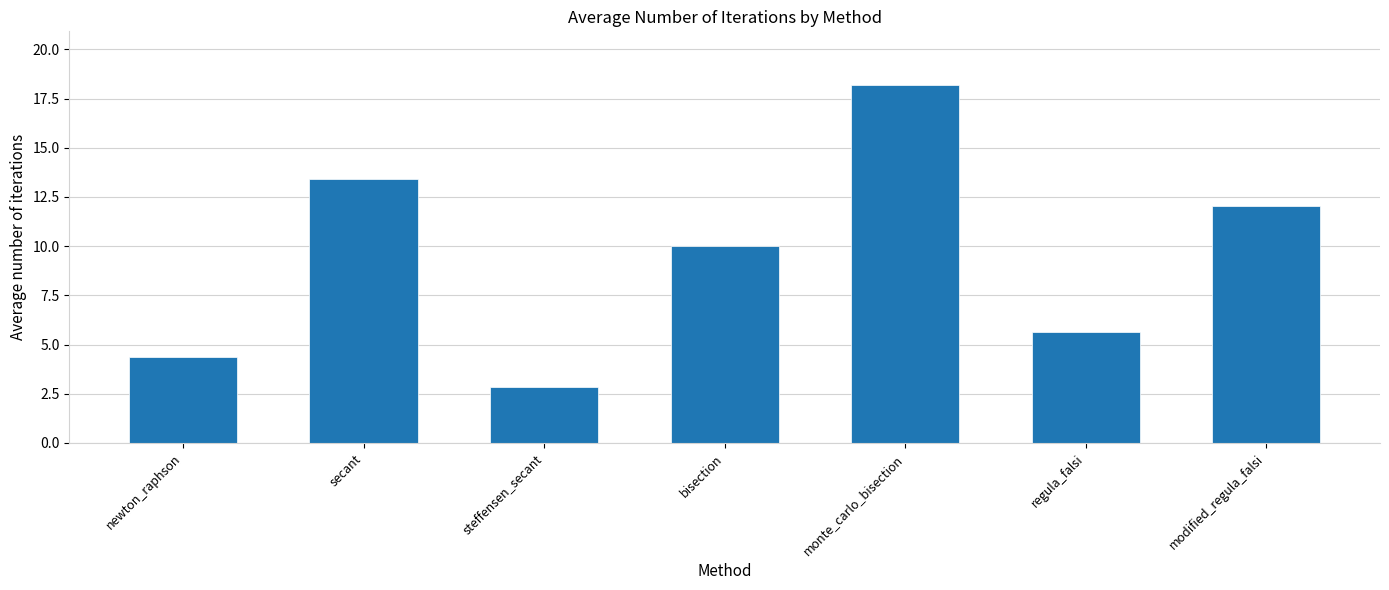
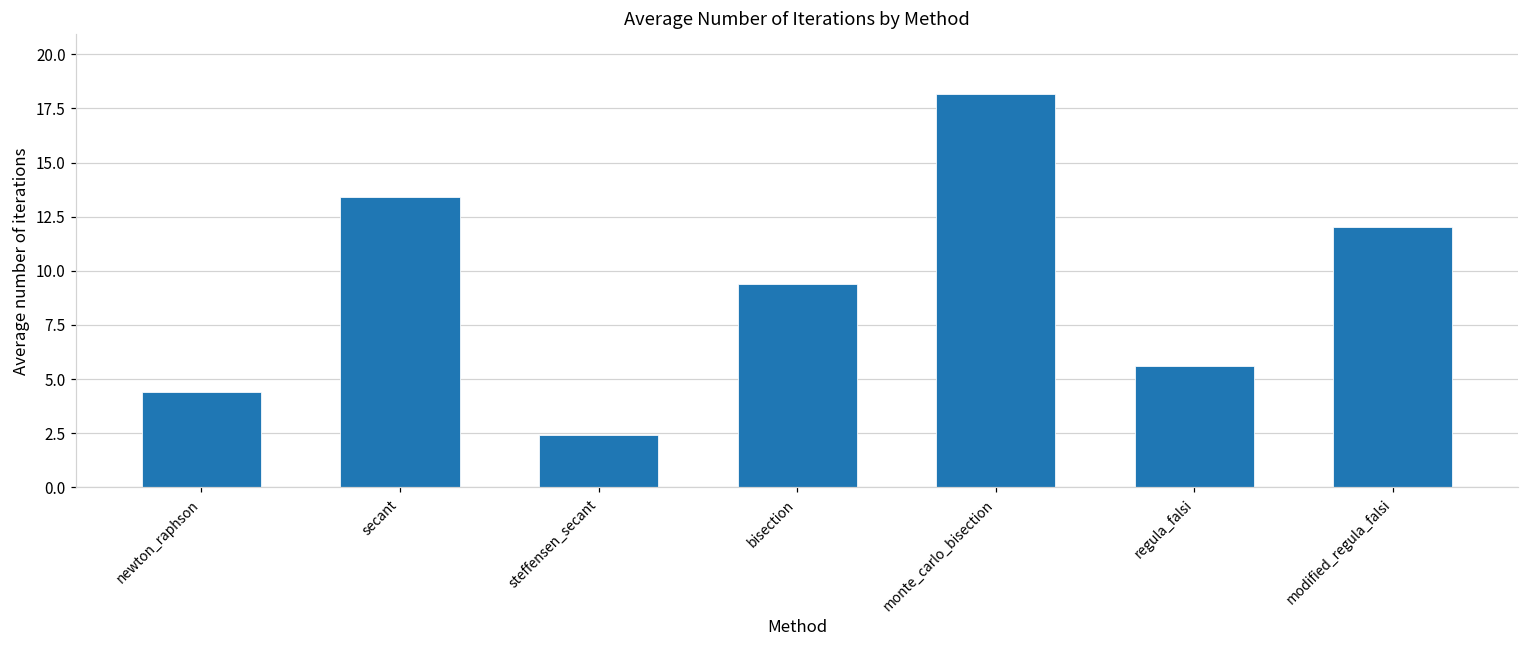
steffensen_secant: 2.8 -> 2.4
bisection: 10.0 -> 9.4
